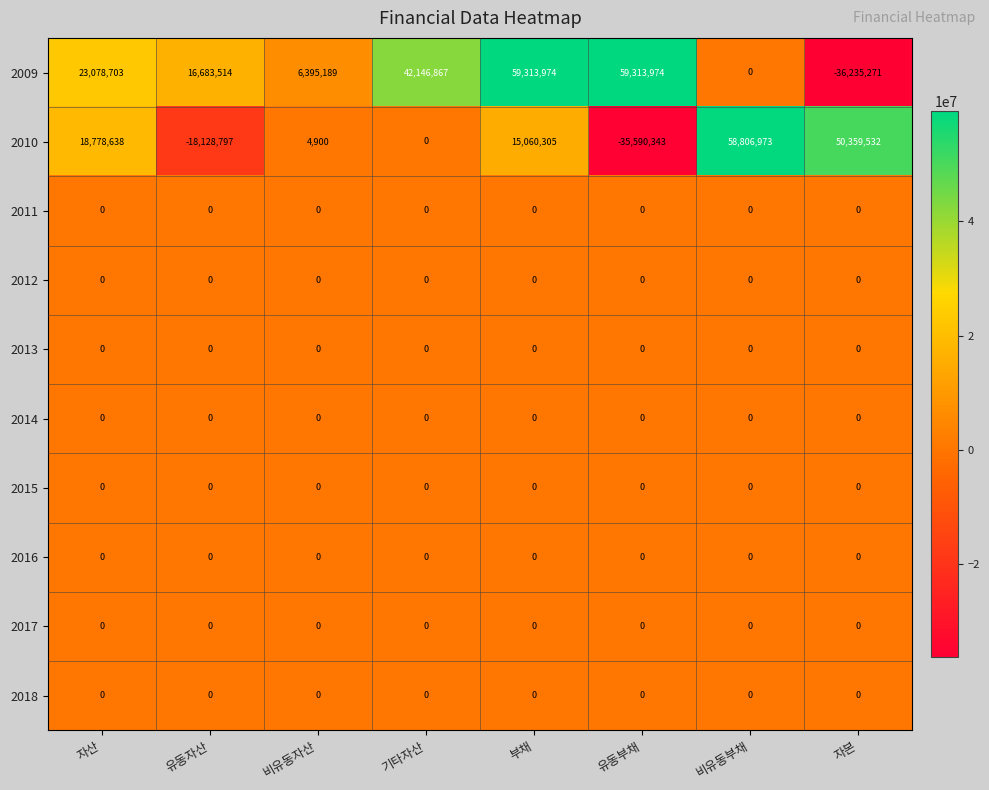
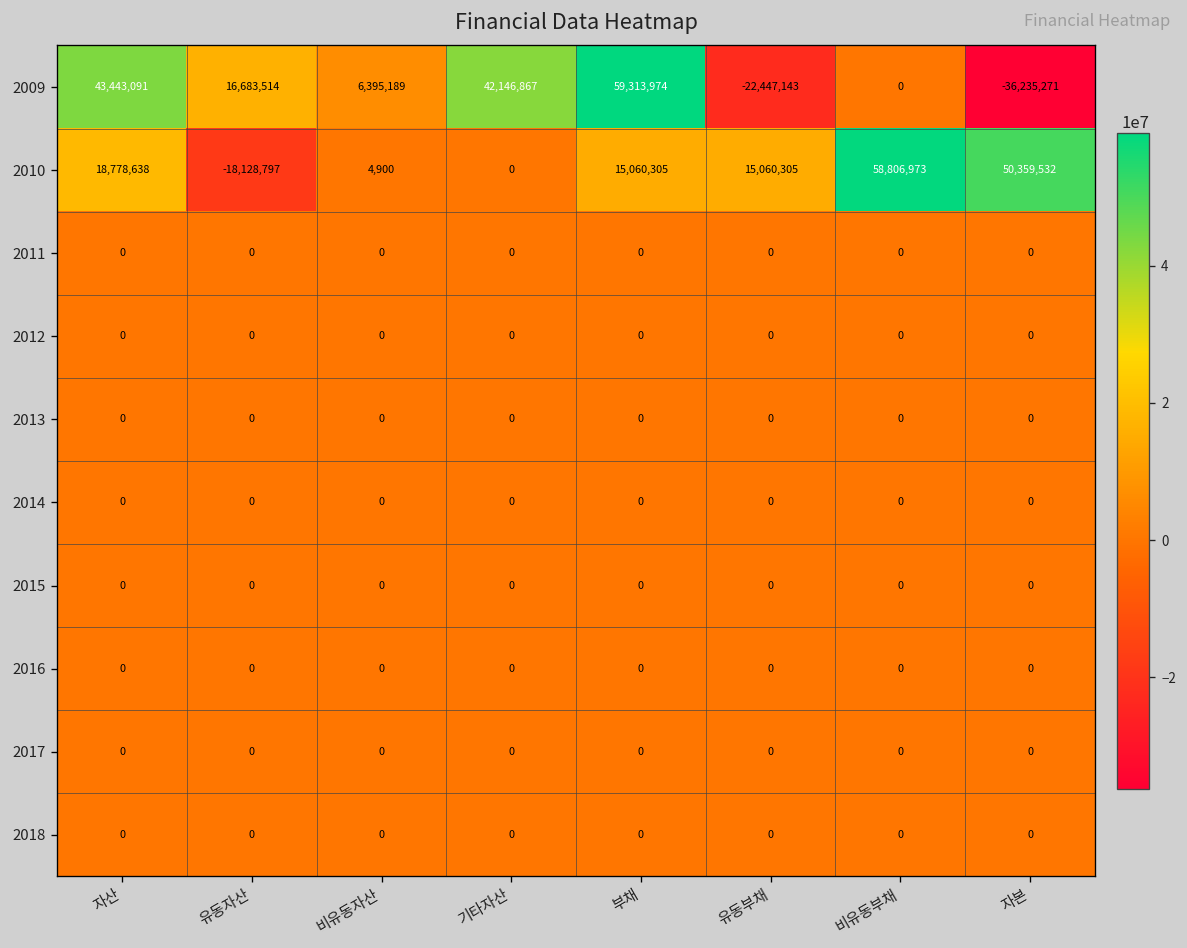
2009, 자산: 23,078,703 -> 43,443,091
2009, 유동부채: 59,313,974 -> -22,447,143
2010, 유동부채: -35,590,343 -> 15,060,305
